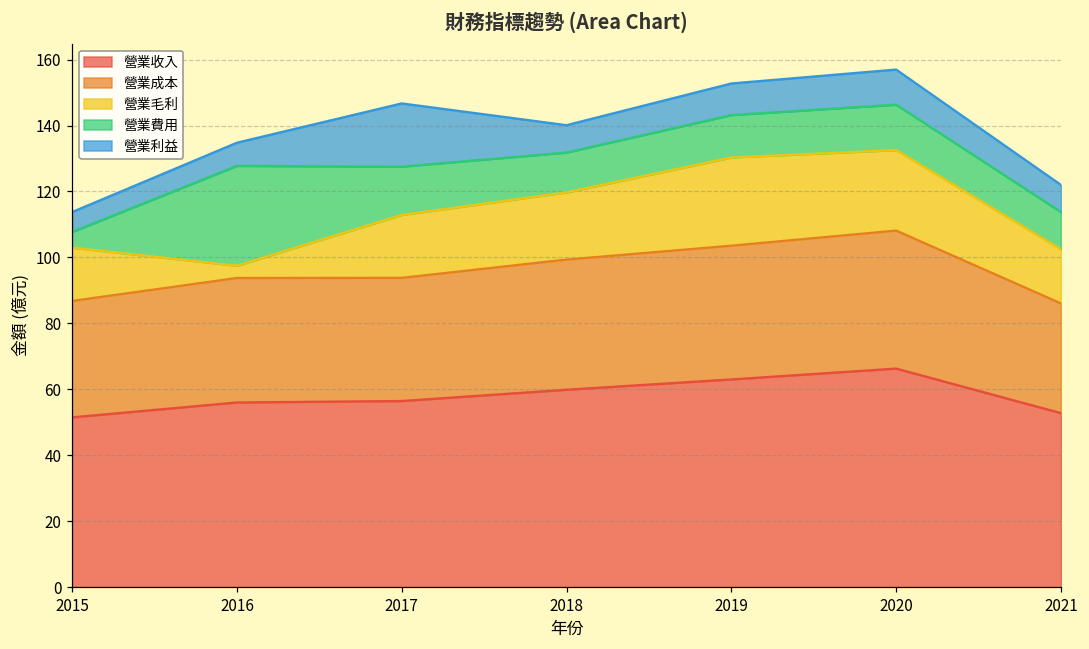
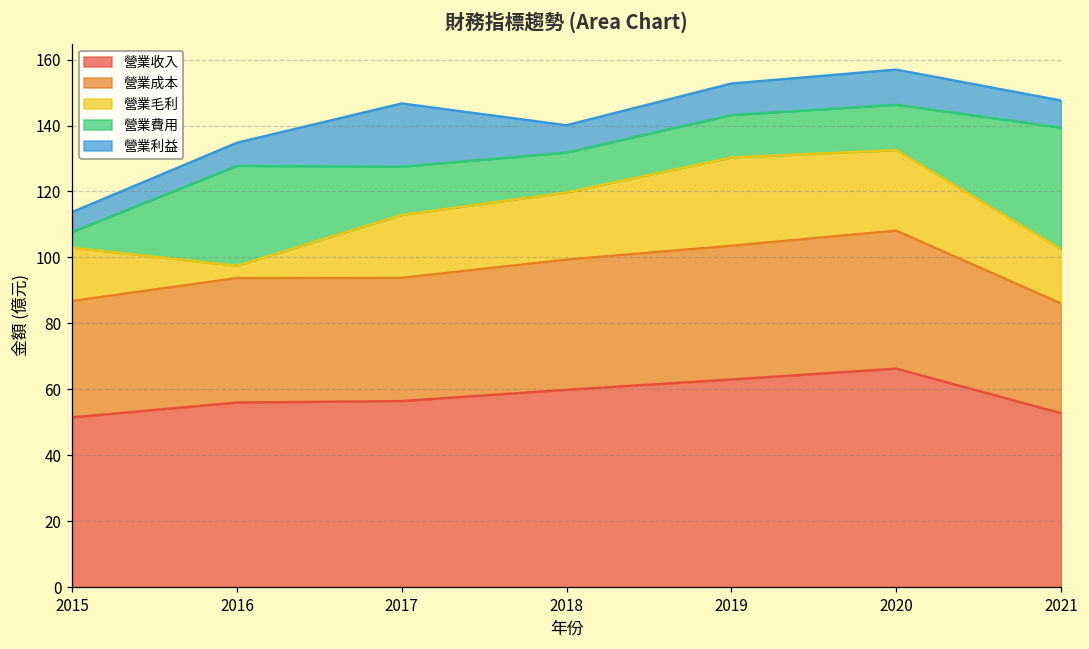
營業費用, 2021: 11 -> 37
